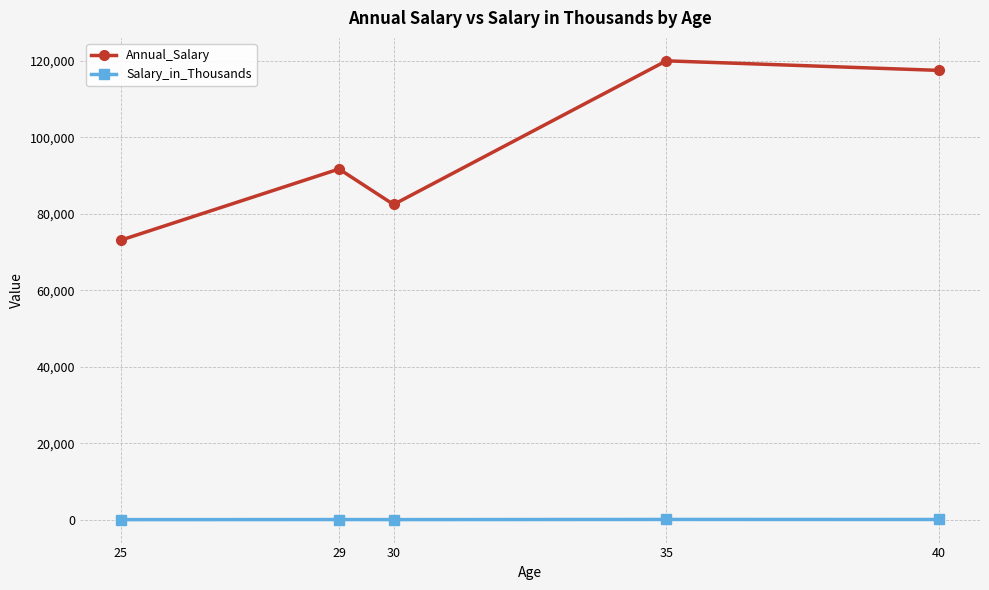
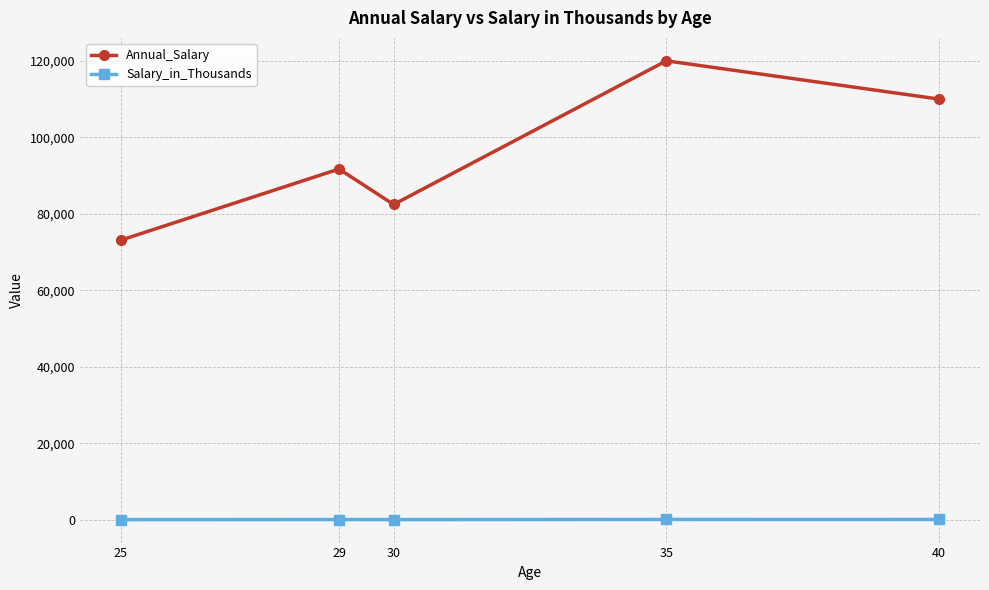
Annual_Salary, 40: 118,000 -> 110,000
